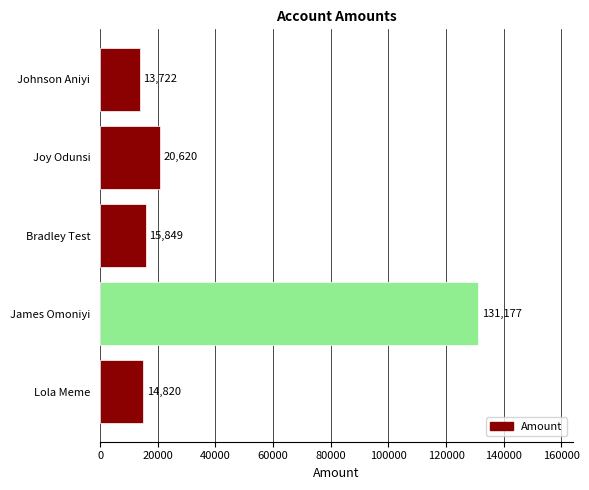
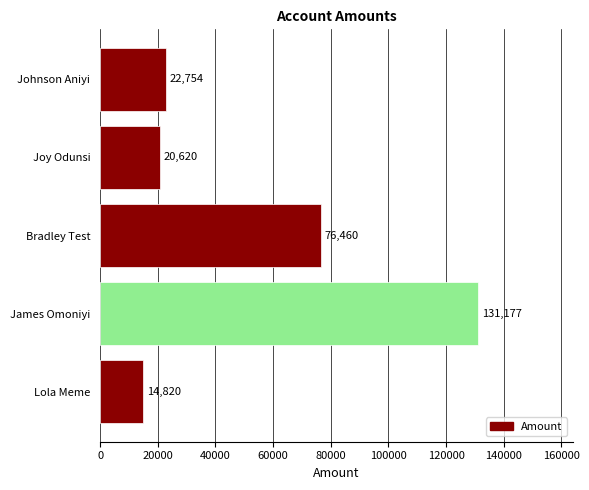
Johnson Aniyi: 13,722 -> 22,754
Bradley Test: 15,849 -> 76,460
